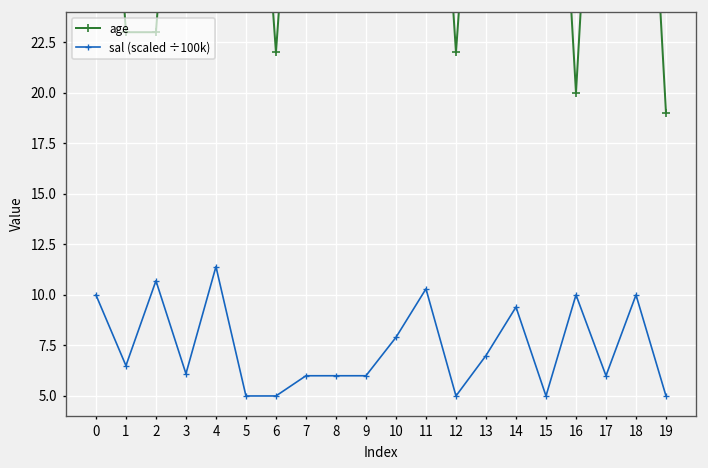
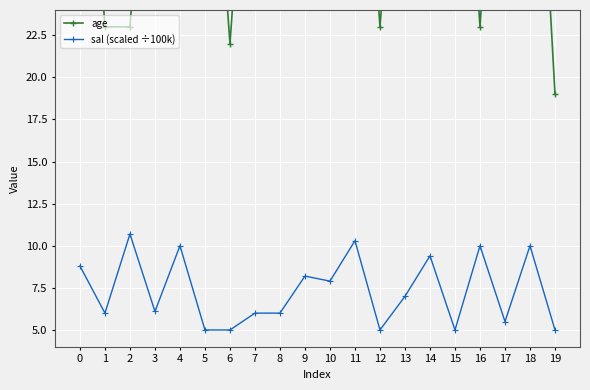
sal (scaled ÷100k), 0: 10.0 -> 8.8
sal (scaled ÷100k), 1: 6.5 -> 6.0
sal (scaled ÷100k), 4: 11.4 -> 10.0
sal (scaled ÷100k), 9: 6.0 -> 8.2
age, 12: 22 -> 23
age, 16: 20 -> 23
sal (scaled ÷100k), 17: 6.0 -> 5.5
